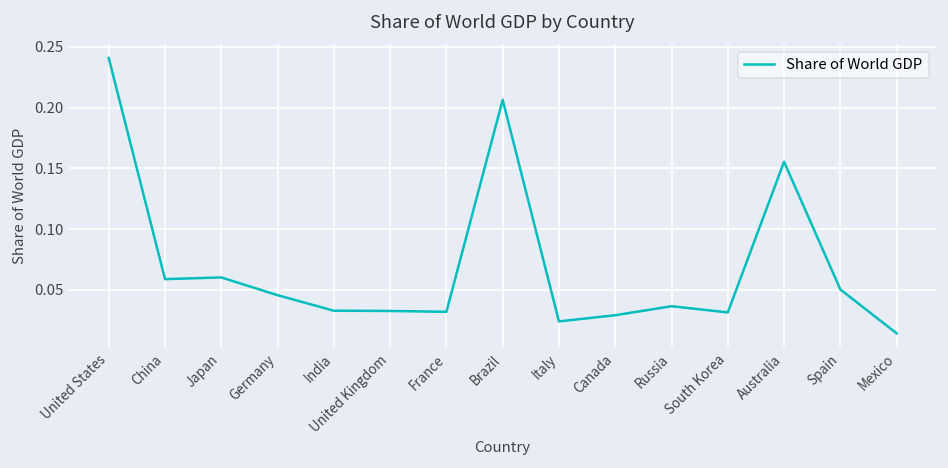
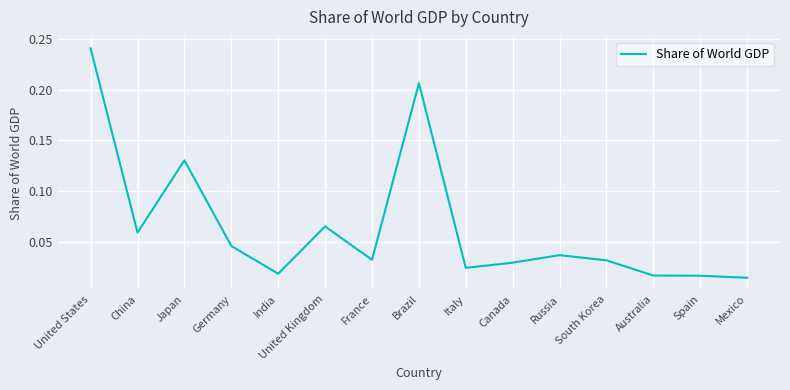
Japan: 0.060 -> 0.130
India: 0.033 -> 0.018
United Kingdom: 0.033 -> 0.065
Australia: 0.155 -> 0.016
Spain: 0.050 -> 0.016
